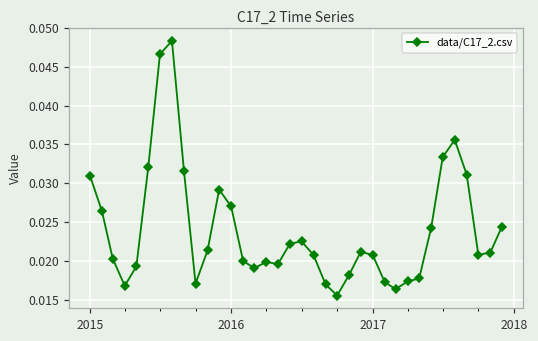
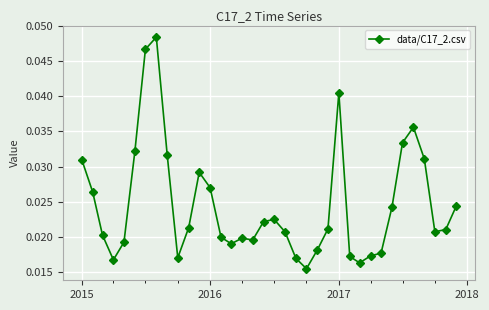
2017: 0.021 -> 0.040
